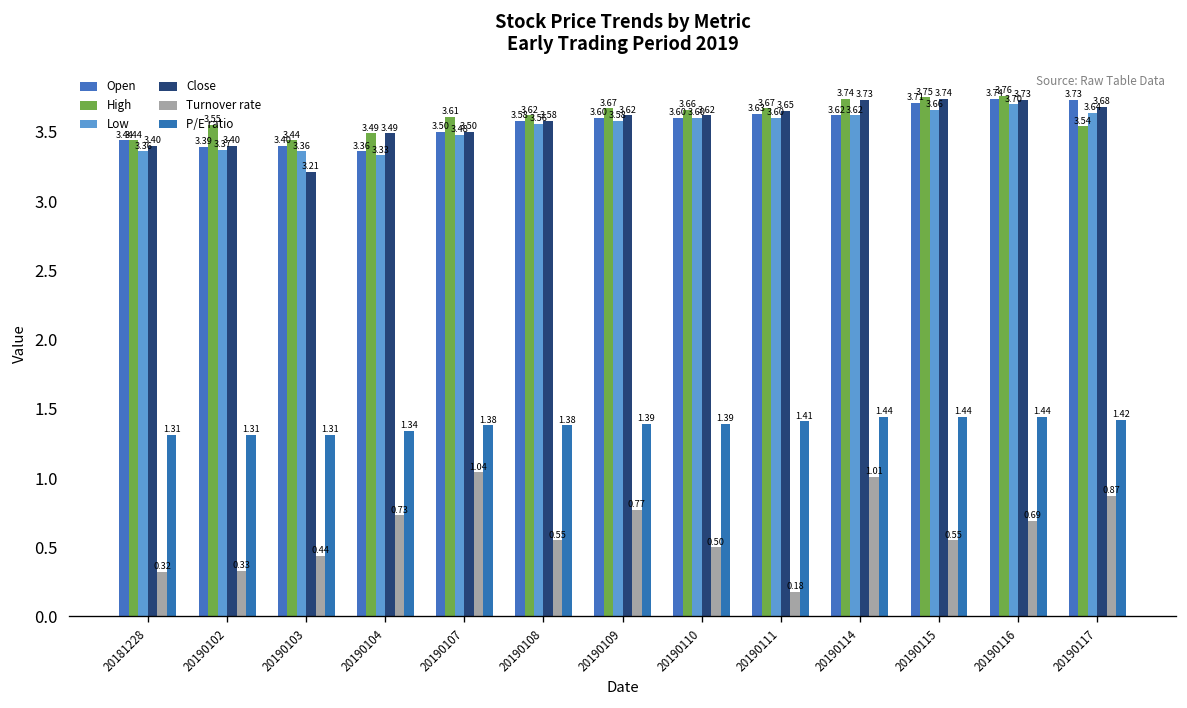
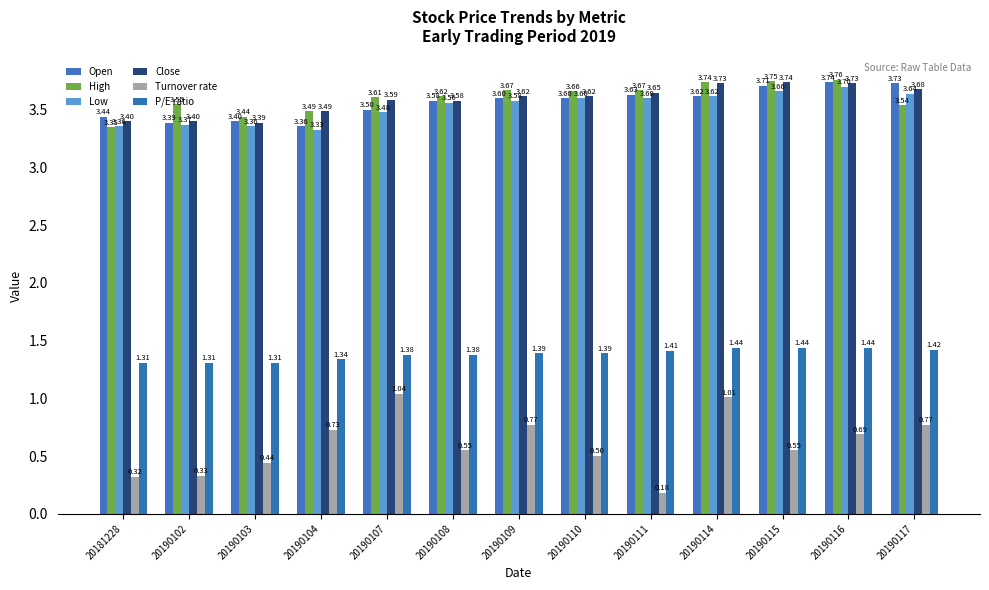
High, 20181228: 3.44 -> 3.35
Close, 20190103: 3.21 -> 3.39
Close, 20190107: 3.50 -> 3.59
Turnover rate, 20190117: 0.87 -> 0.77
